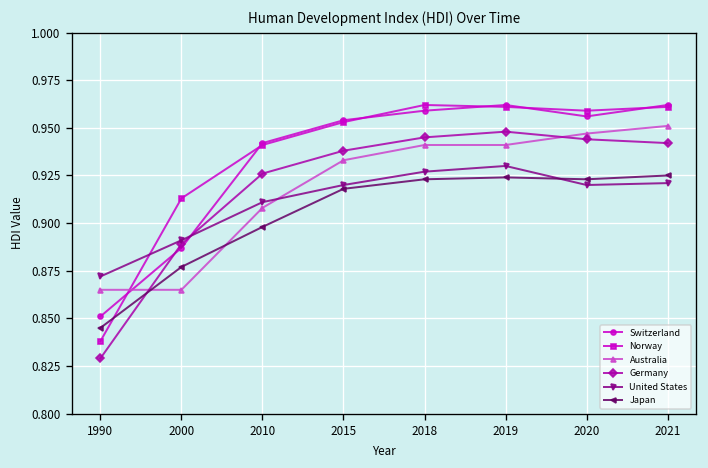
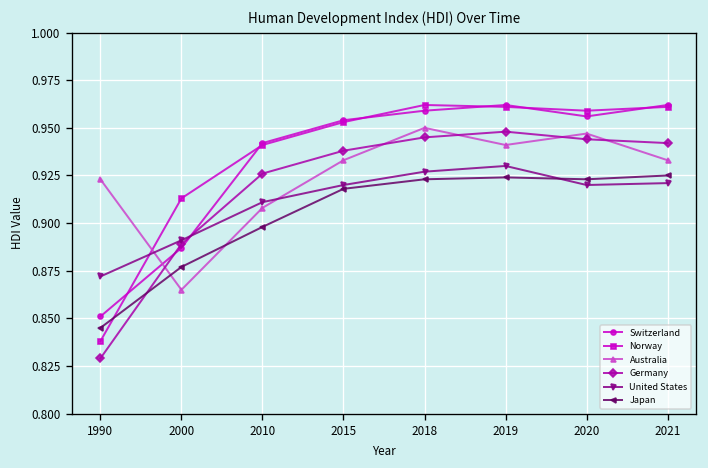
Australia, 1990: 0.865 -> 0.923
Australia, 2018: 0.941 -> 0.950
Australia, 2021: 0.951 -> 0.933
